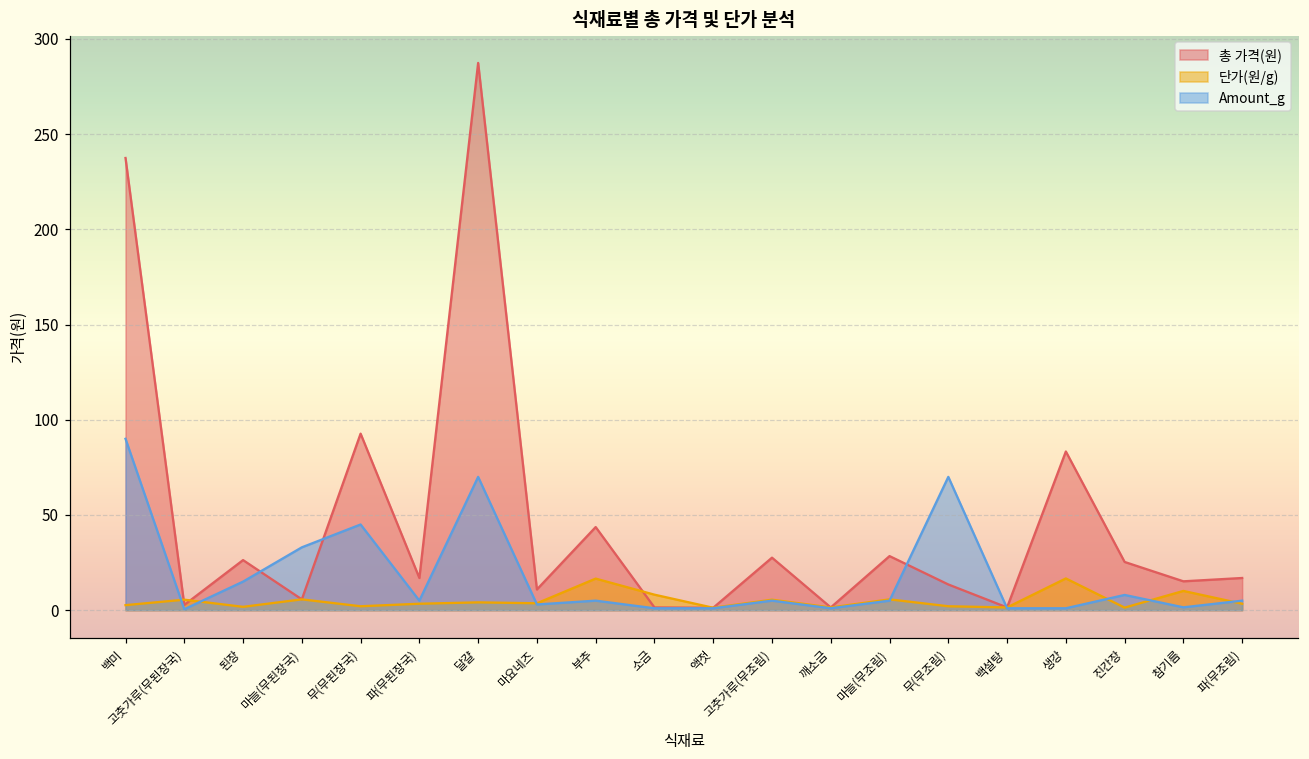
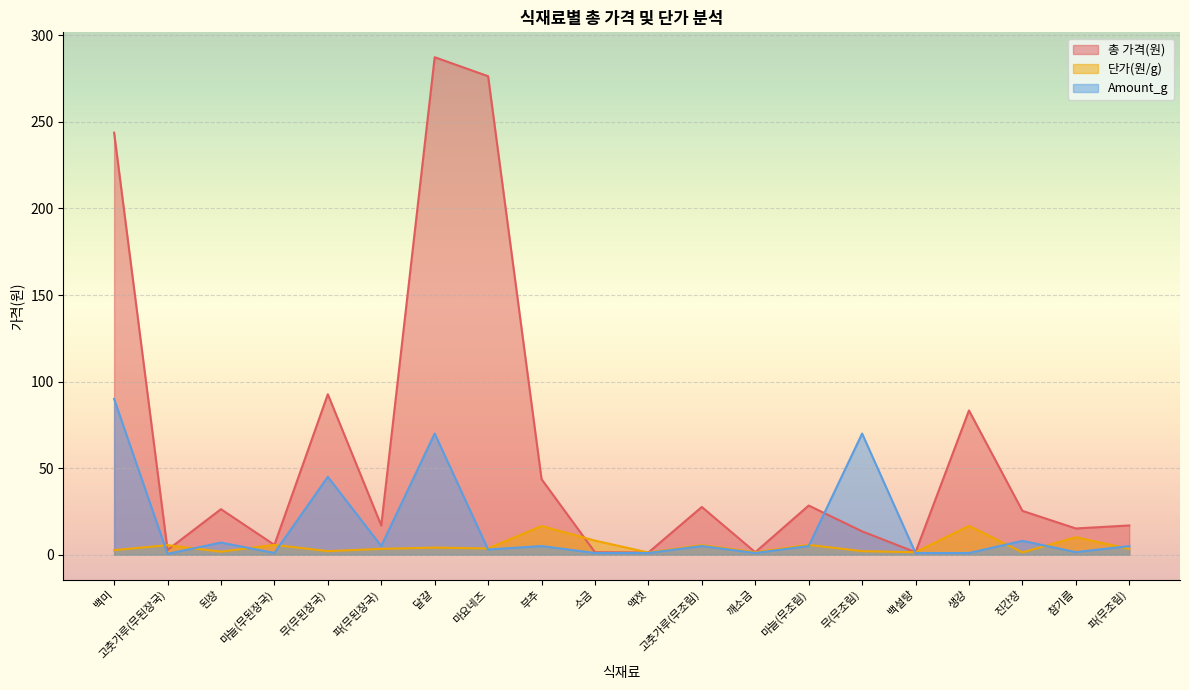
총 가격(원), 백미: 237 -> 244
Amount_g, 된장: 15 -> 7
Amount_g, 마늘(무된장국): 33 -> 1
총 가격(원), 마요네즈: 11 -> 276
